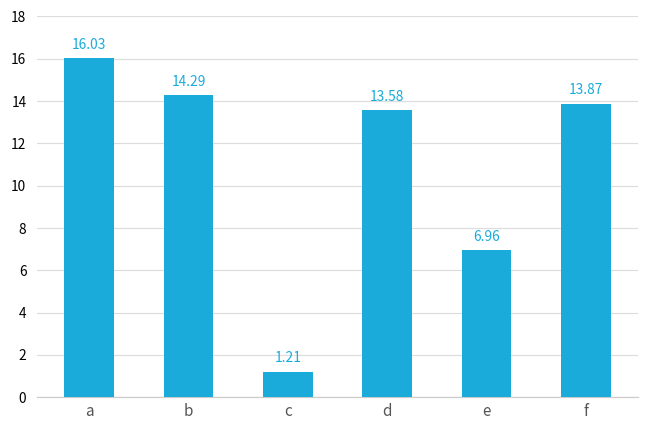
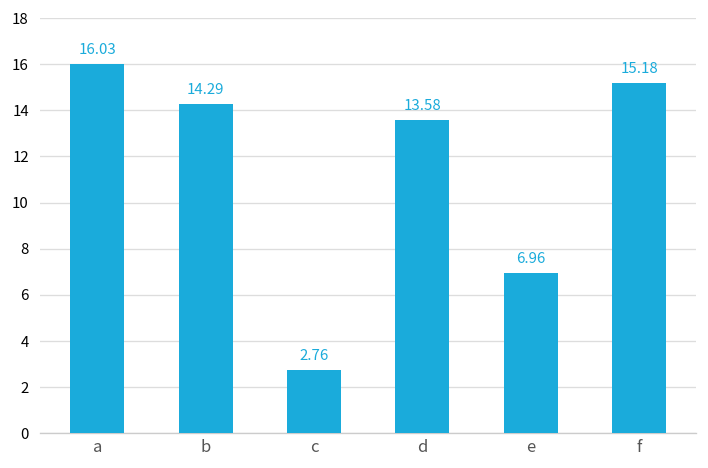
c: 1.21 -> 2.76
f: 13.87 -> 15.18
